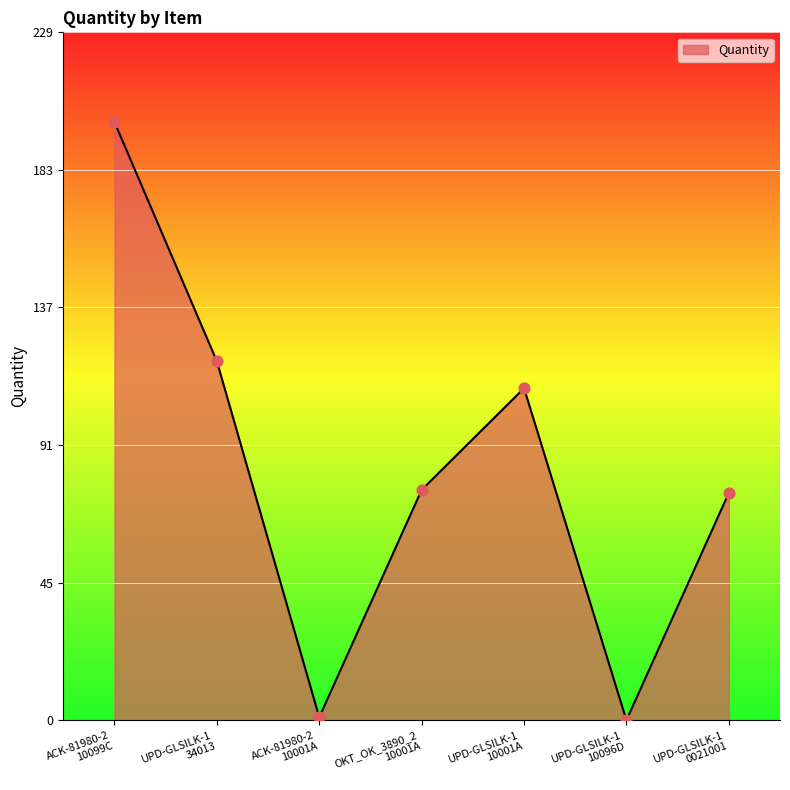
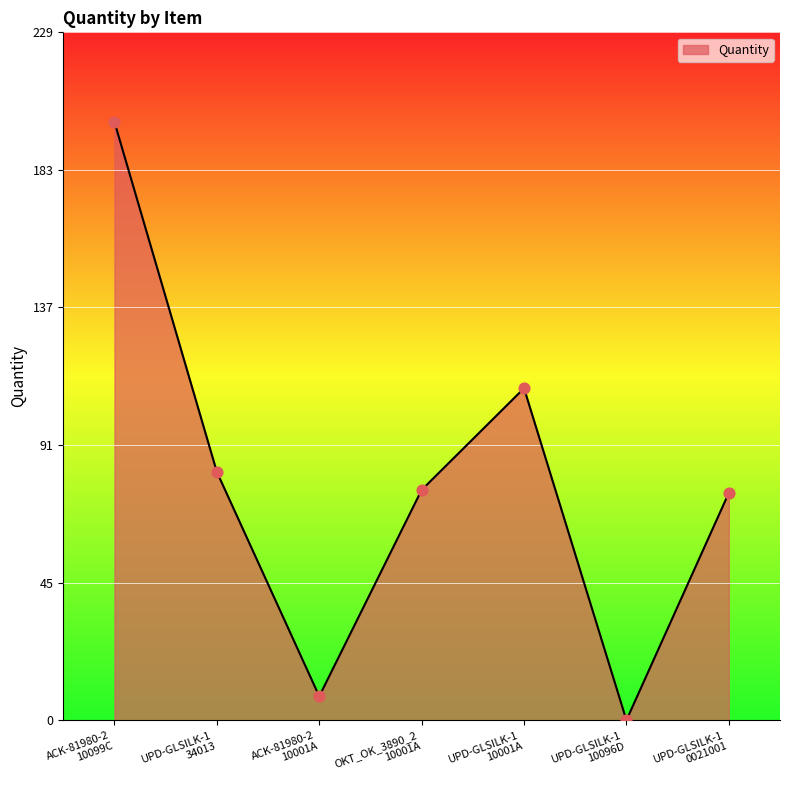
UPD-GLSILK-1 34013: 119 -> 83
ACK-81980-2 10001A: 1 -> 8
